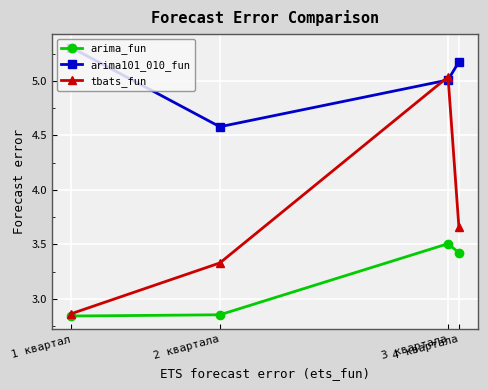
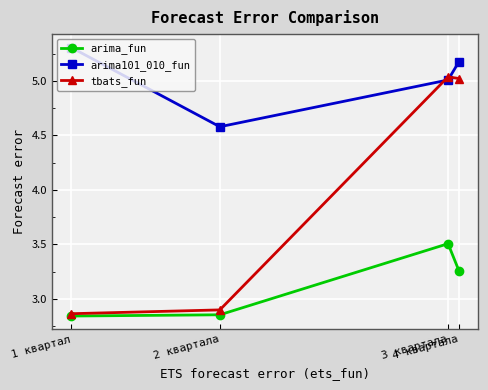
tbats_fun, 2 квартала: 3.33 -> 2.90
arima_fun, 4 квартала: 3.42 -> 3.26
tbats_fun, 4 квартала: 3.66 -> 5.02
